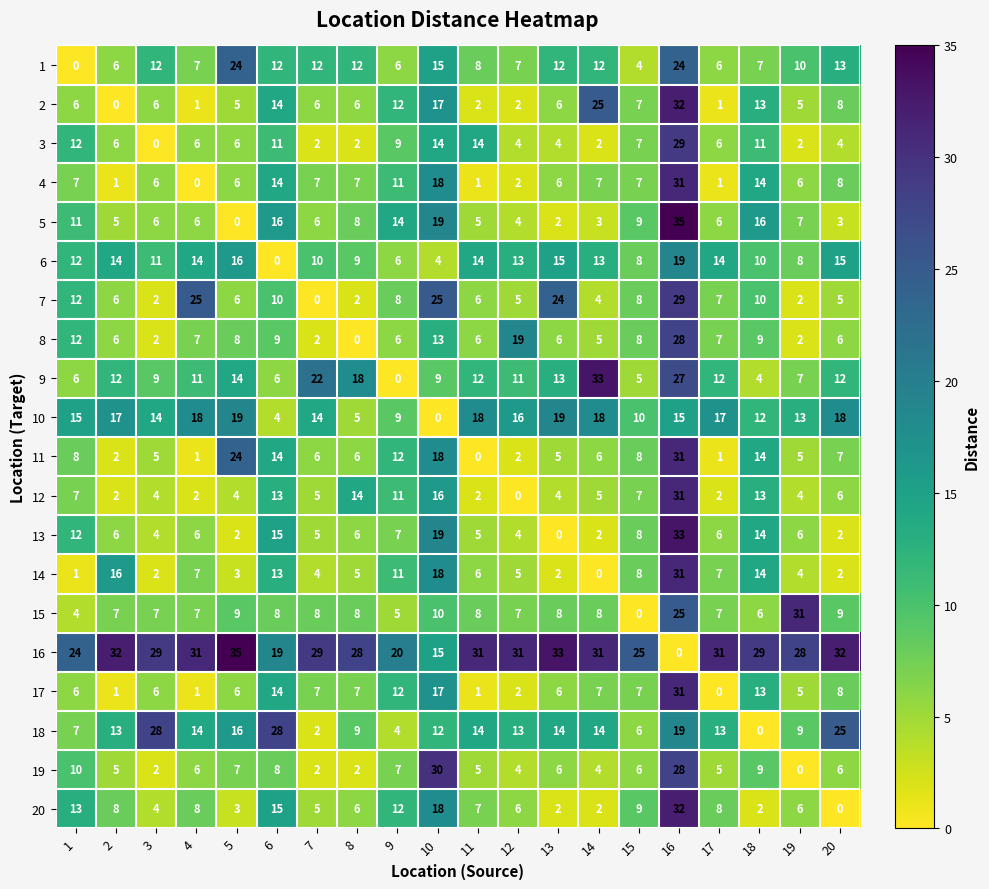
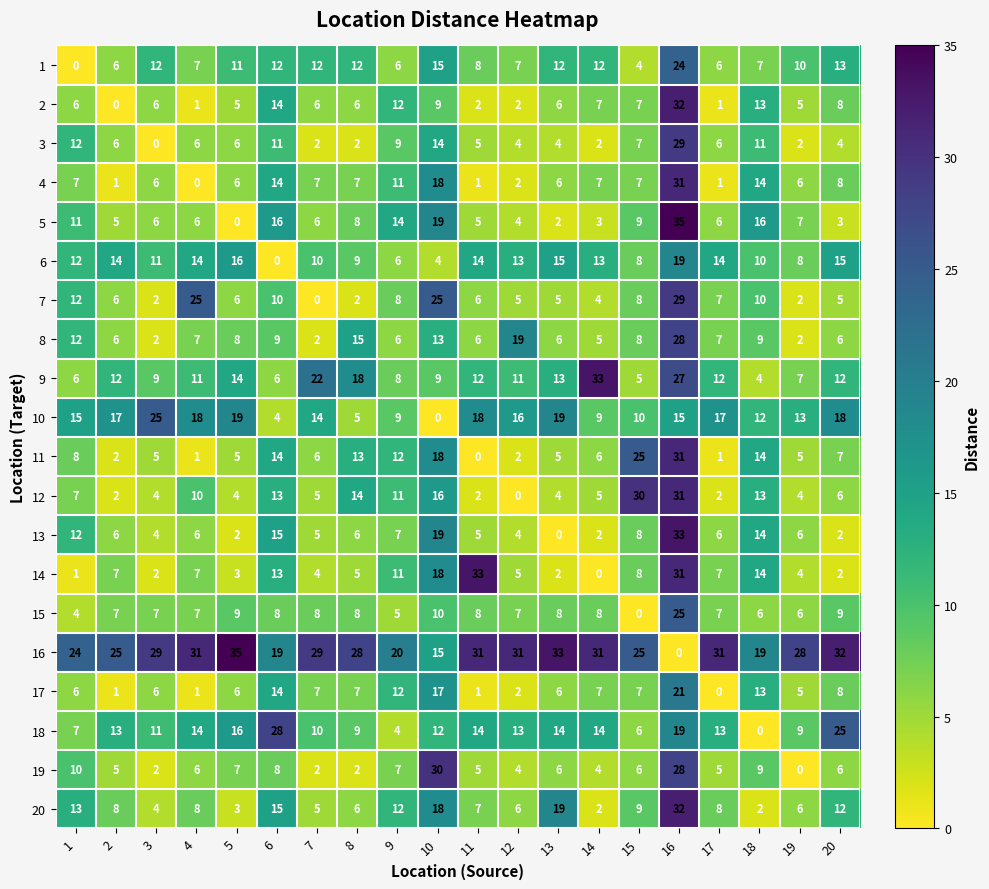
1, 5: 24 -> 11
2, 10: 17 -> 9
2, 14: 25 -> 7
3, 11: 14 -> 5
7, 13: 24 -> 5
8, 8: 0 -> 15
9, 9: 0 -> 8
10, 3: 14 -> 25
10, 14: 18 -> 9
11, 5: 24 -> 5
11, 8: 6 -> 13
11, 15: 8 -> 25
12, 4: 2 -> 10
12, 15: 7 -> 30
14, 2: 16 -> 7
14, 11: 6 -> 33
15, 19: 31 -> 6
16, 2: 32 -> 25
16, 18: 29 -> 19
17, 16: 31 -> 21
18, 3: 28 -> 11
18, 7: 2 -> 10
20, 13: 2 -> 19
20, 20: 0 -> 12
